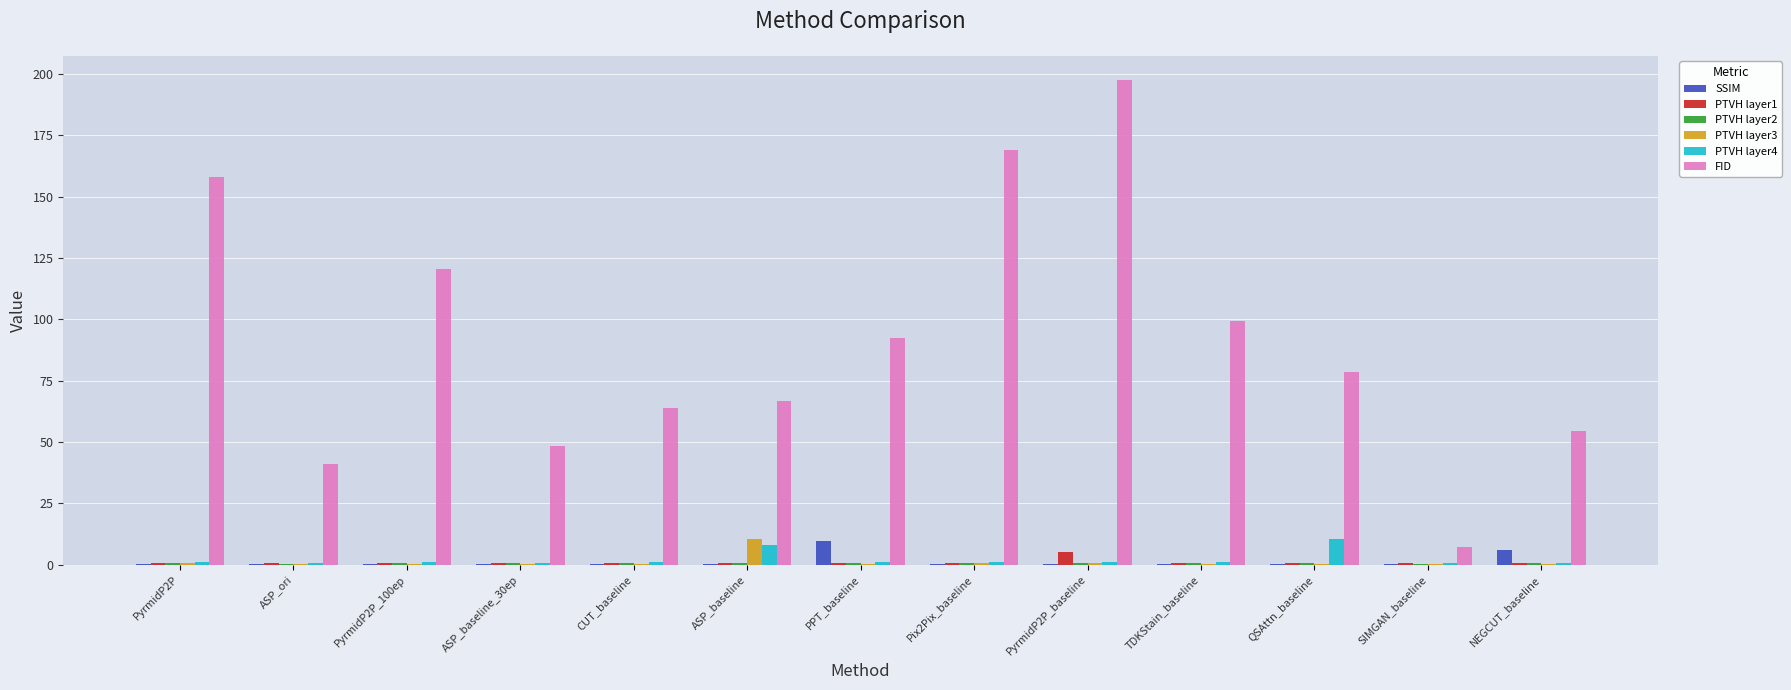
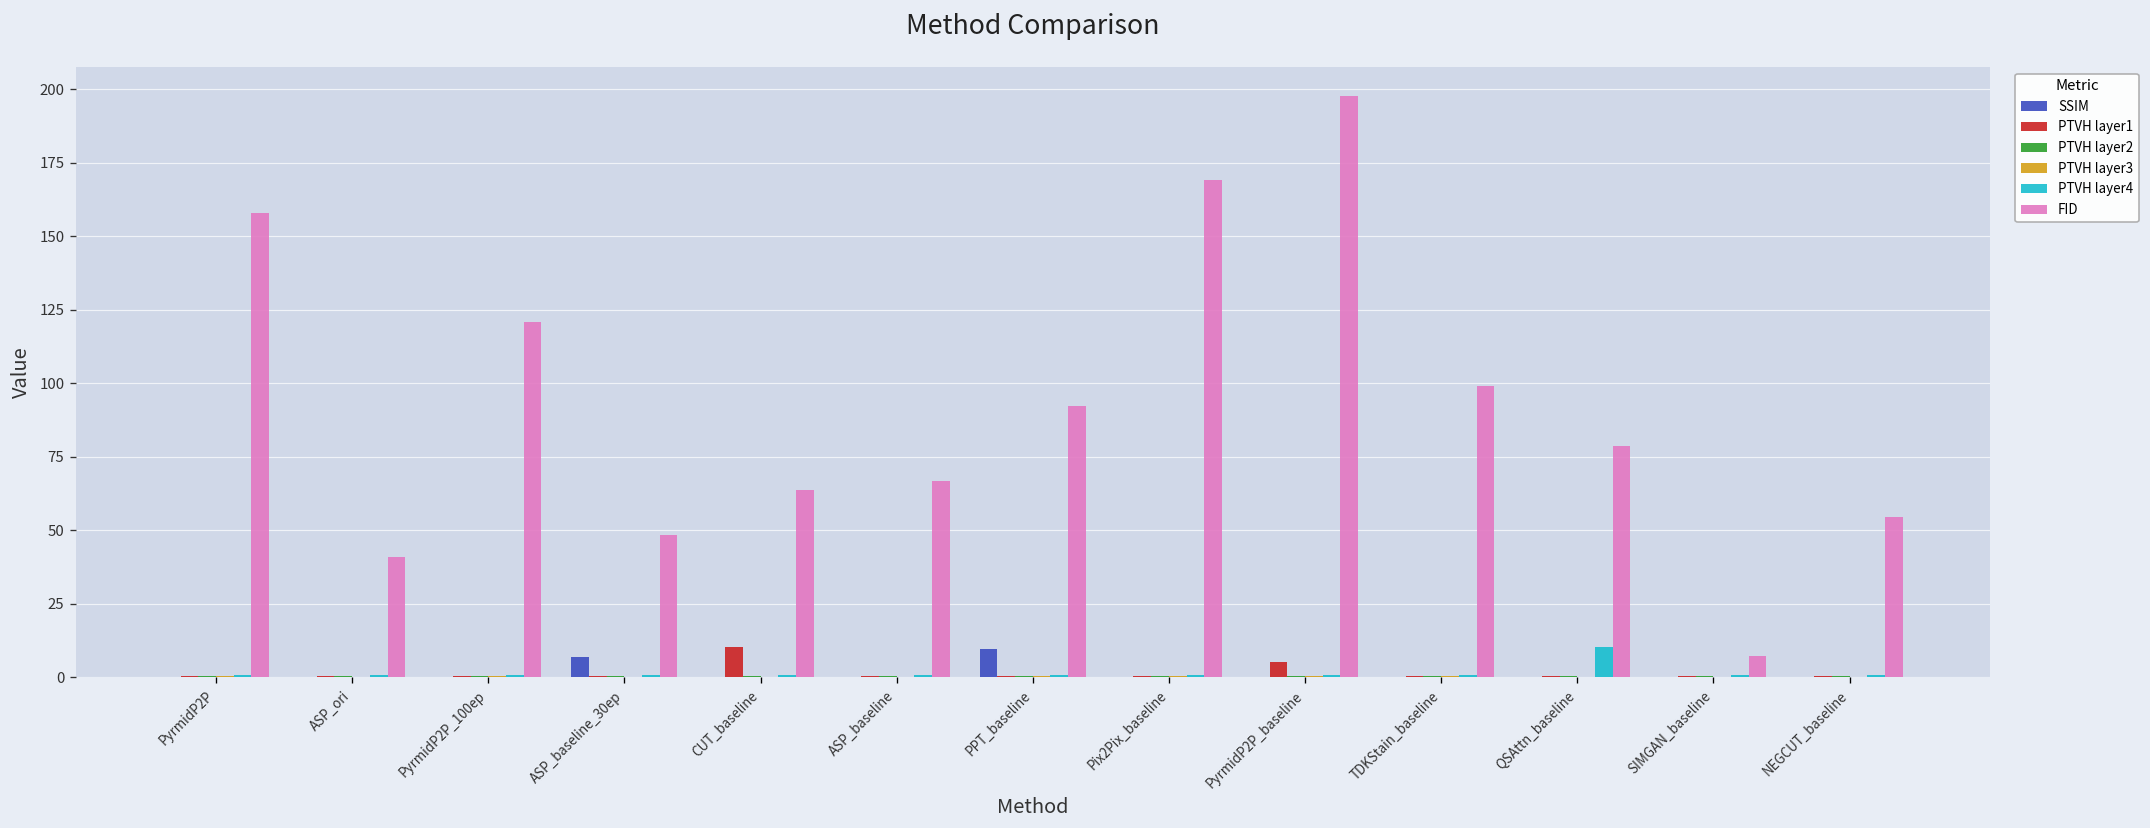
SSIM, ASP_baseline_30ep: 0 -> 7
PTVH layer1, CUT_baseline: 0 -> 10
PTVH layer3, ASP_baseline: 10 -> 0
PTVH layer4, ASP_baseline: 8 -> 1
SSIM, NEGCUT_baseline: 6 -> 0
